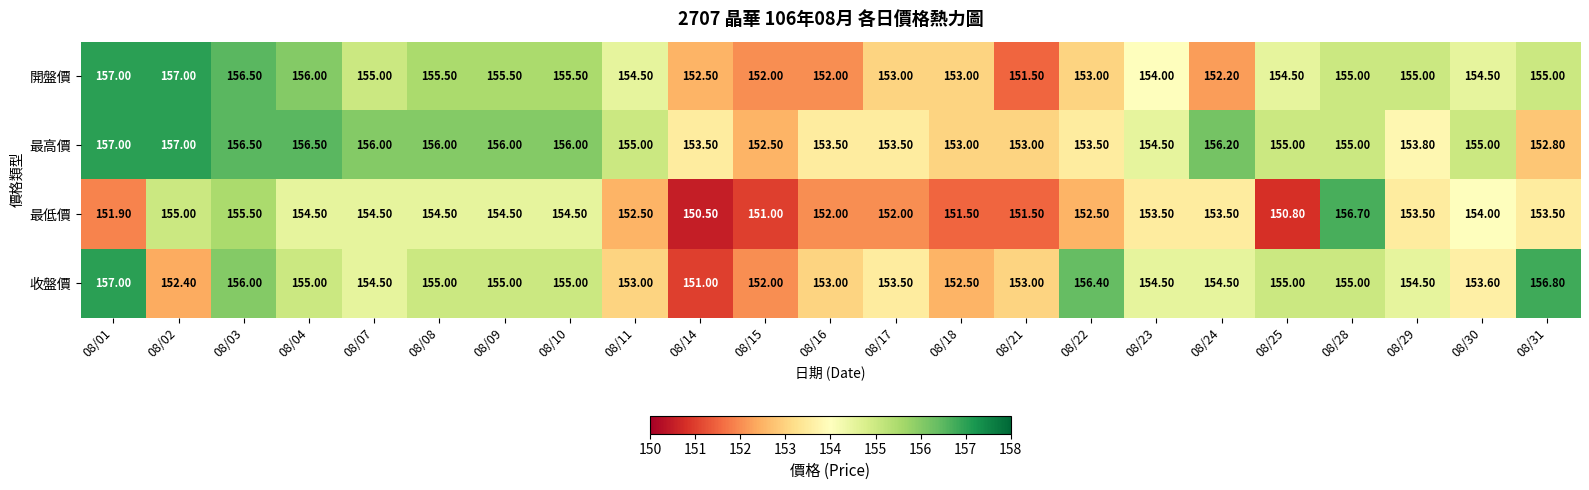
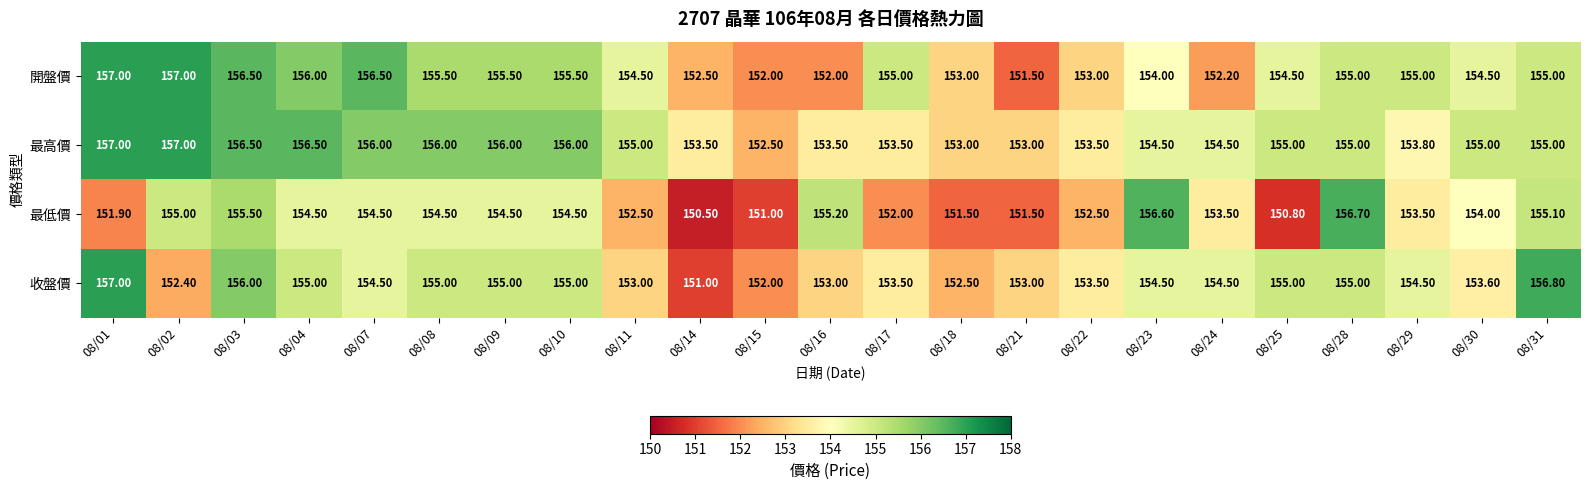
開盤價, 08/07: 155.00 -> 156.50
開盤價, 08/17: 153.00 -> 155.00
最高價, 08/24: 156.20 -> 154.50
最高價, 08/31: 152.80 -> 155.00
最低價, 08/16: 152.00 -> 155.20
最低價, 08/23: 153.50 -> 156.60
最低價, 08/31: 153.50 -> 155.10
收盤價, 08/22: 156.40 -> 153.50
